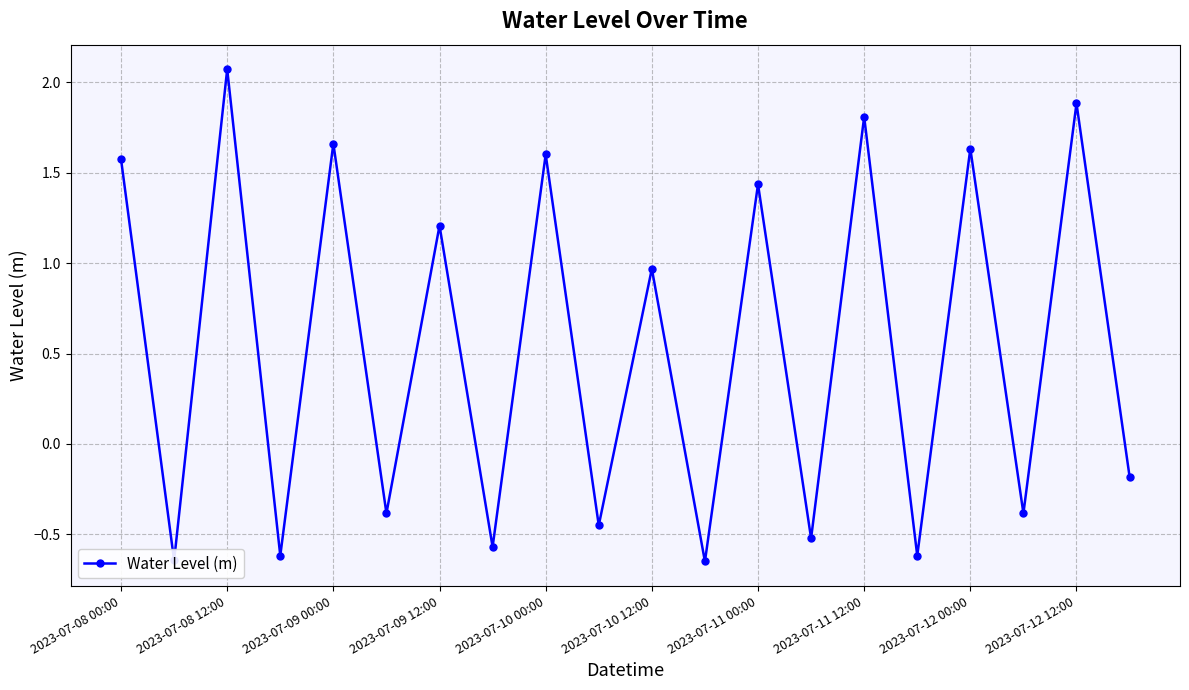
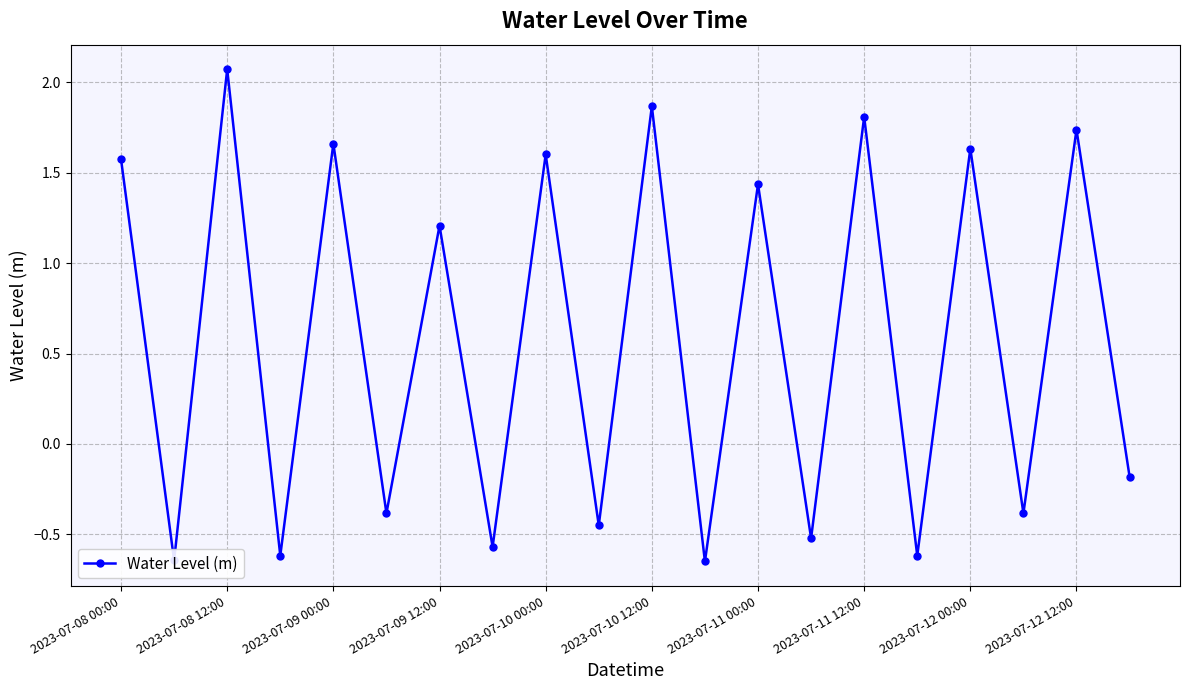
2023-07-10 12:00: 0.97 -> 1.87
2023-07-12 12:00: 1.88 -> 1.74
